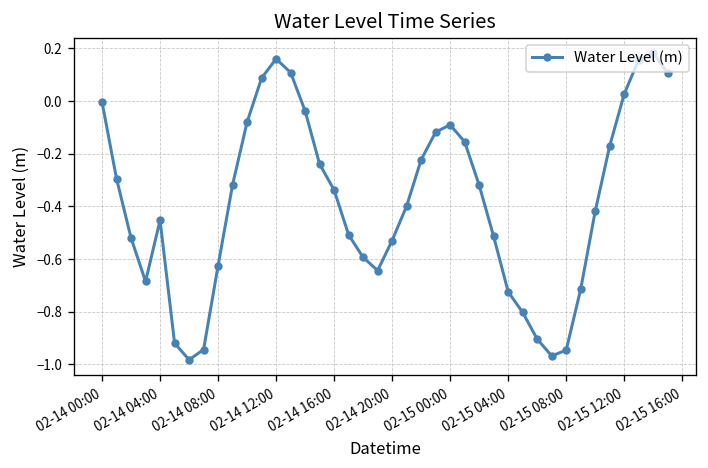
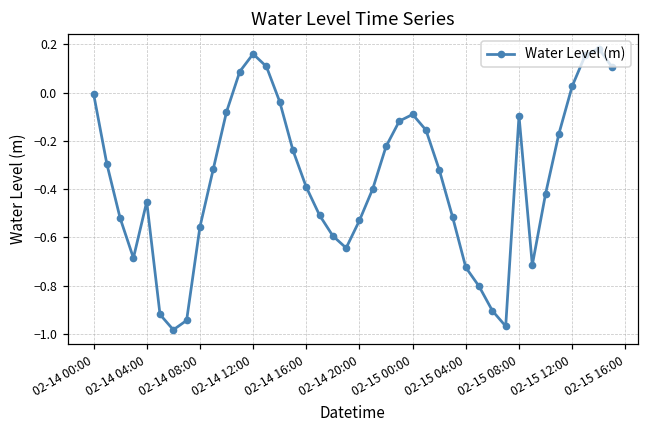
02-14 08:00: -0.63 -> -0.56
02-14 16:00: -0.34 -> -0.39
02-15 08:00: -0.95 -> -0.10
